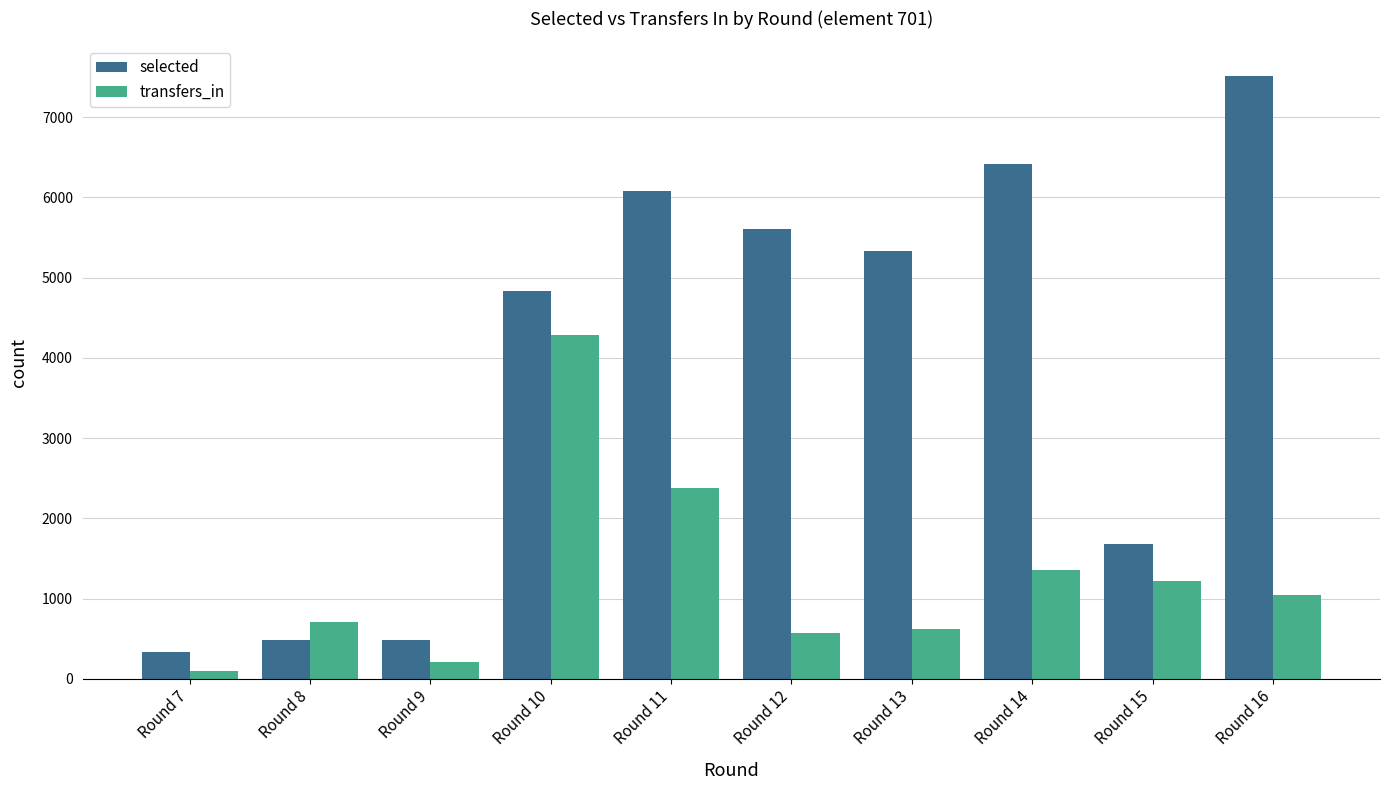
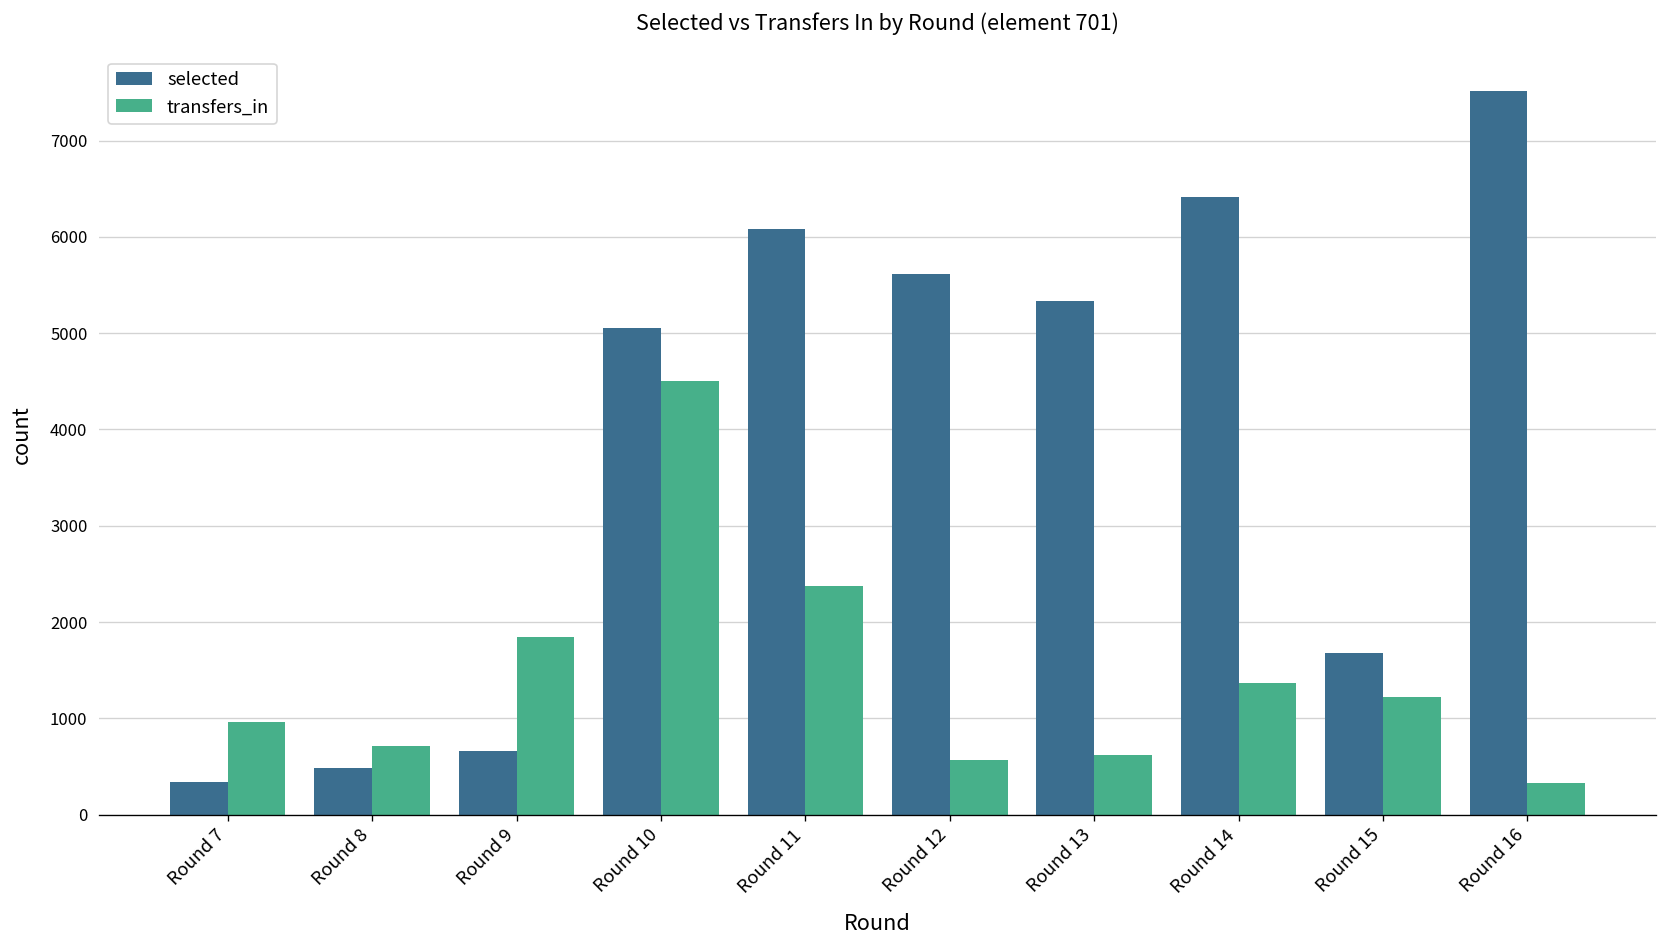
transfers_in, Round 7: 100 -> 1000
selected, Round 9: 500 -> 700
transfers_in, Round 9: 200 -> 1800
selected, Round 10: 4800 -> 5100
transfers_in, Round 10: 4300 -> 4500
transfers_in, Round 16: 1000 -> 300
